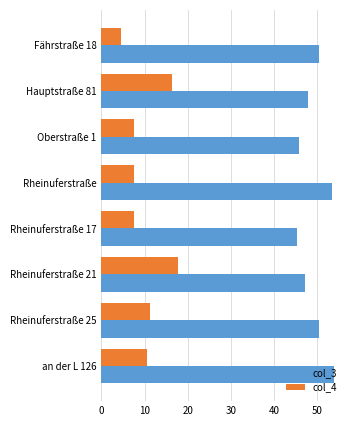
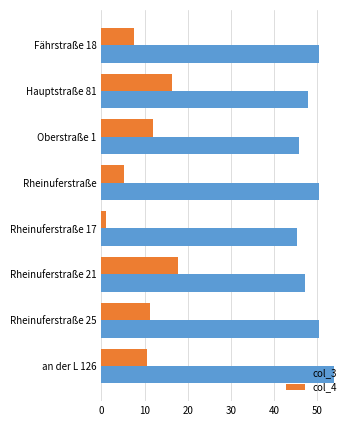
col_4, Fährstraße 18: 5 -> 8
col_4, Oberstraße 1: 8 -> 12
col_4, Rheinuferstraße: 8 -> 5
col_3, Rheinuferstraße: 54 -> 50
col_4, Rheinuferstraße 17: 8 -> 1
